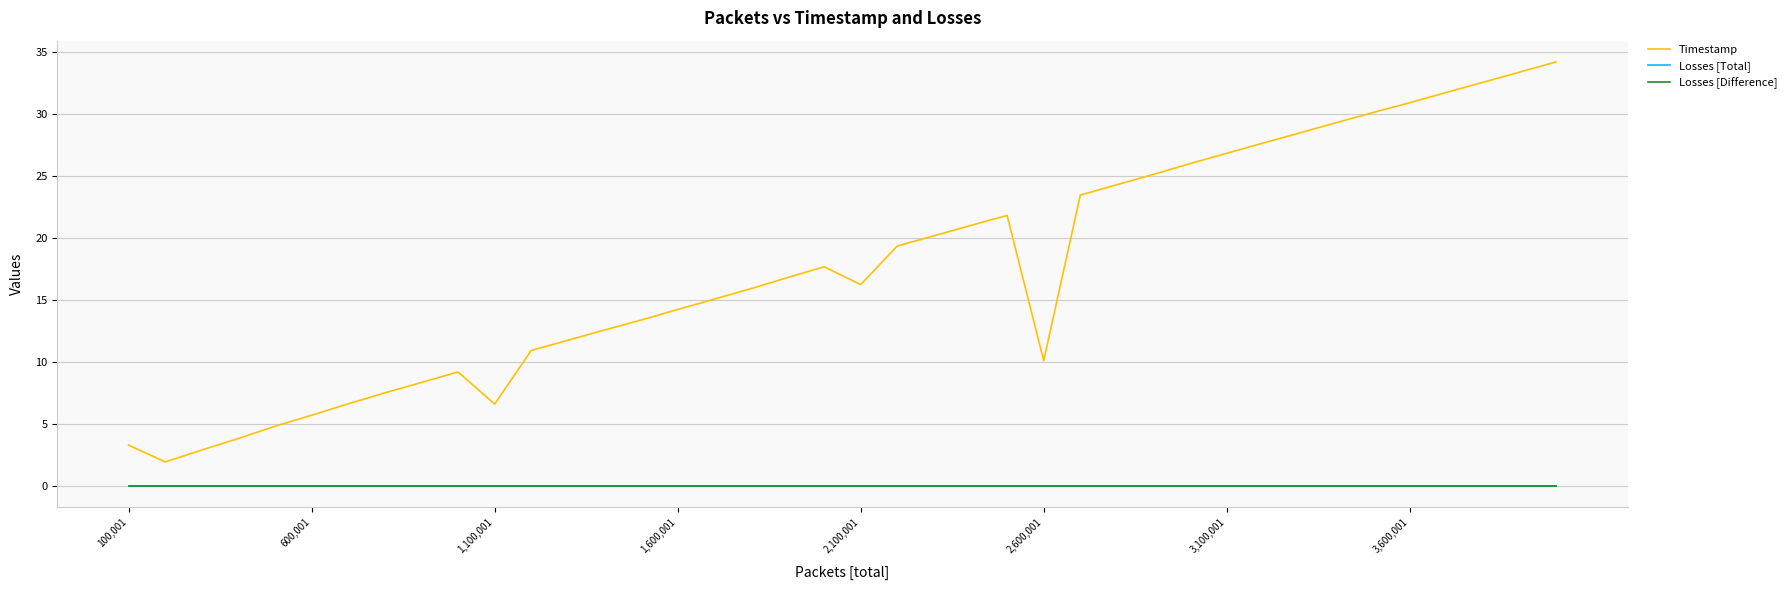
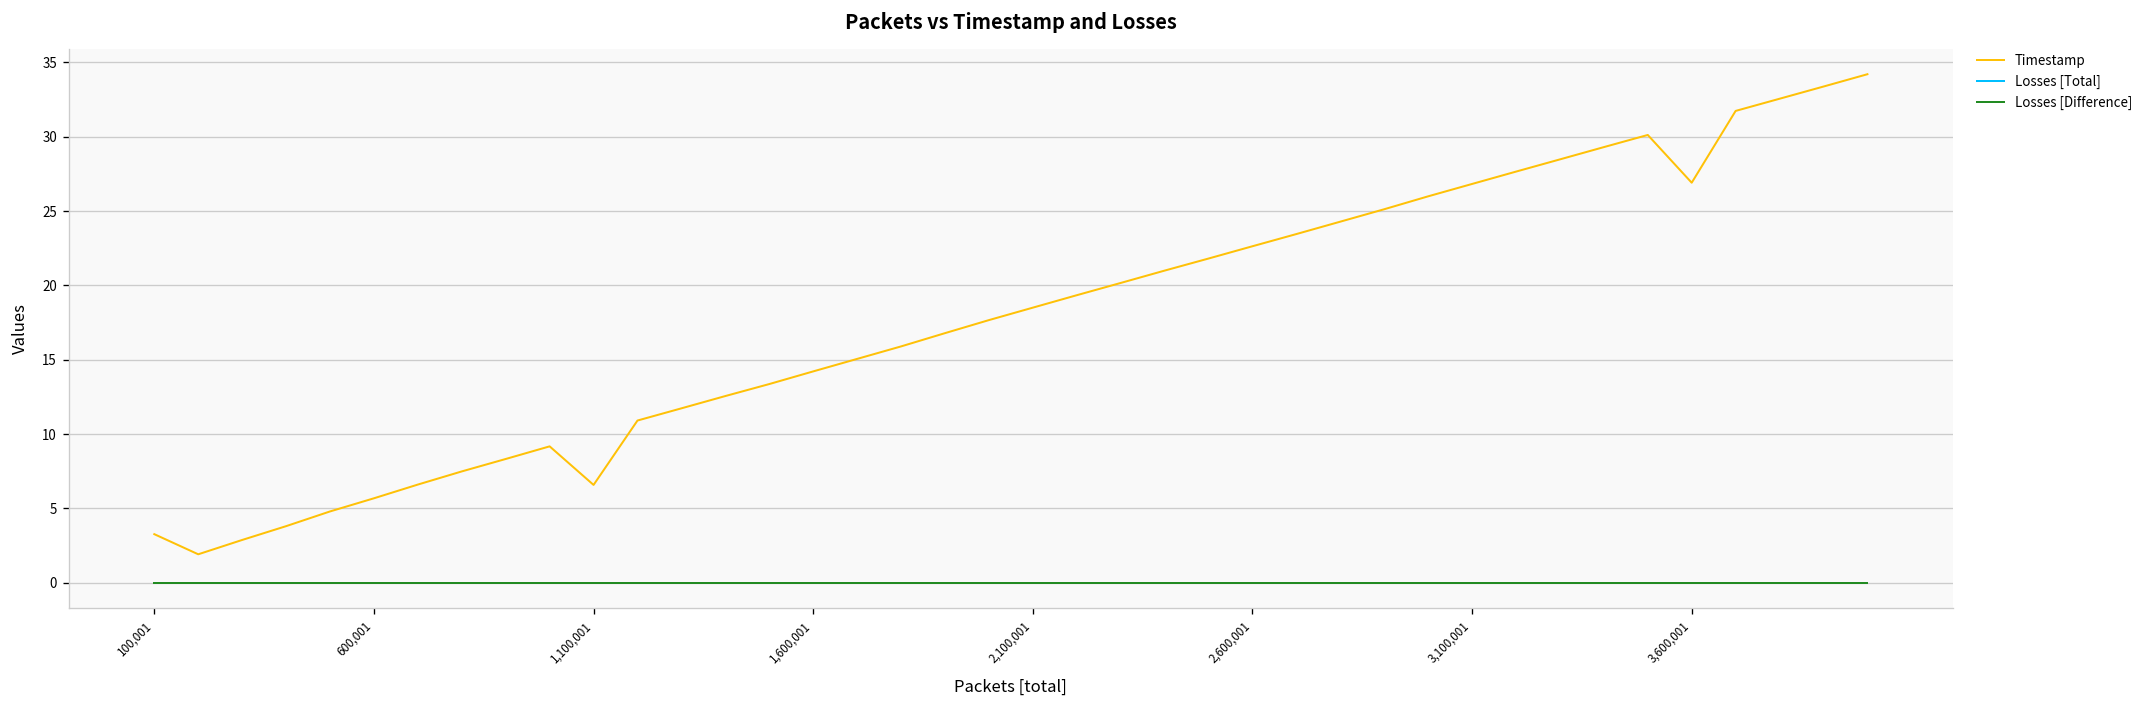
Timestamp, 2,100,001: 16.2 -> 18.5
Timestamp, 2,600,001: 10.1 -> 22.6
Timestamp, 3,600,001: 30.9 -> 26.9
